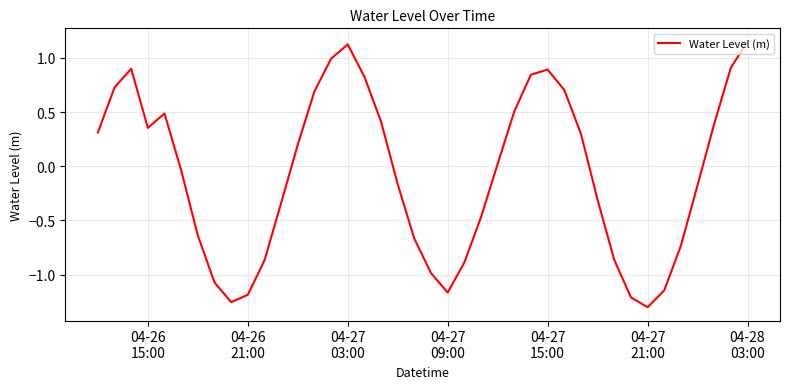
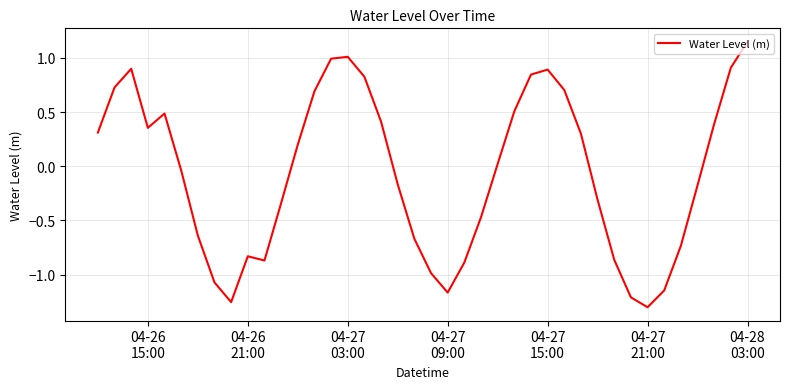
04-26 21:00: -1.19 -> -0.83
04-27 03:00: 1.12 -> 1.01
